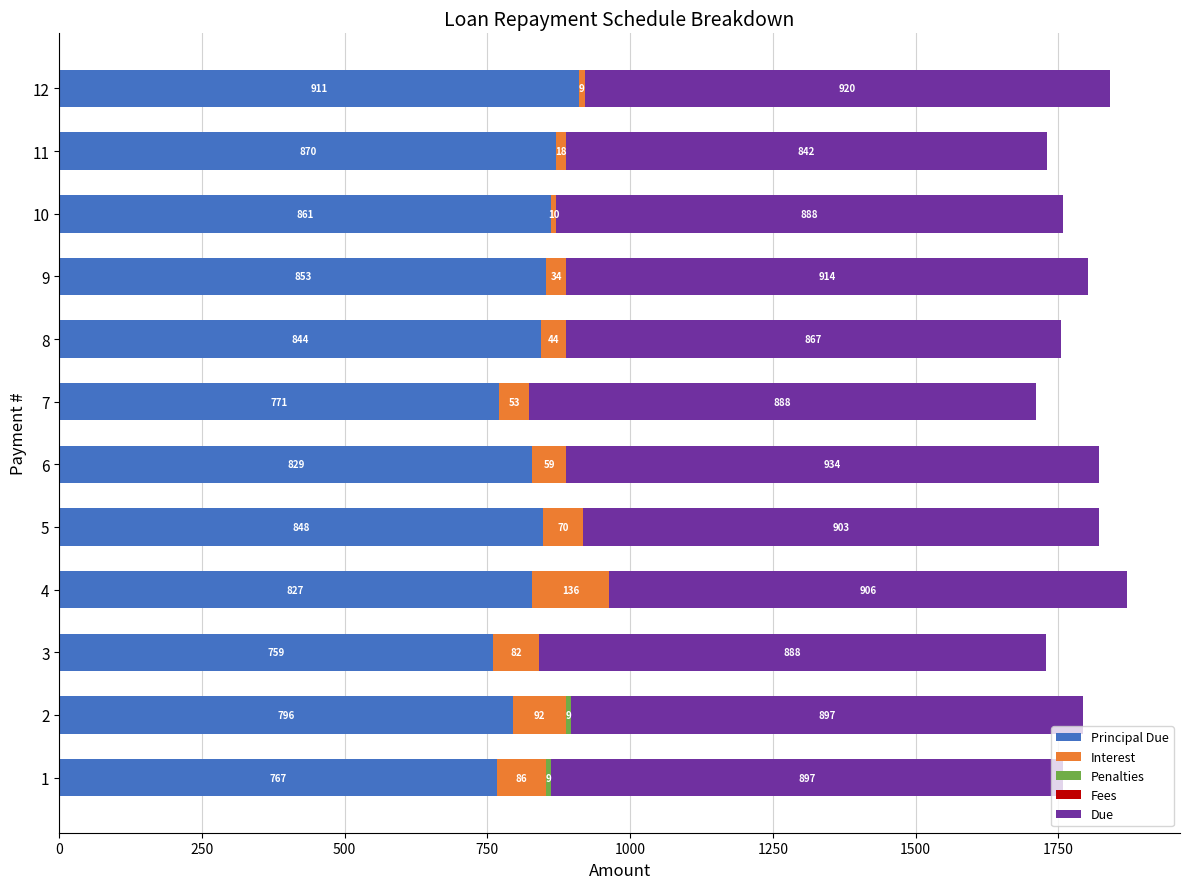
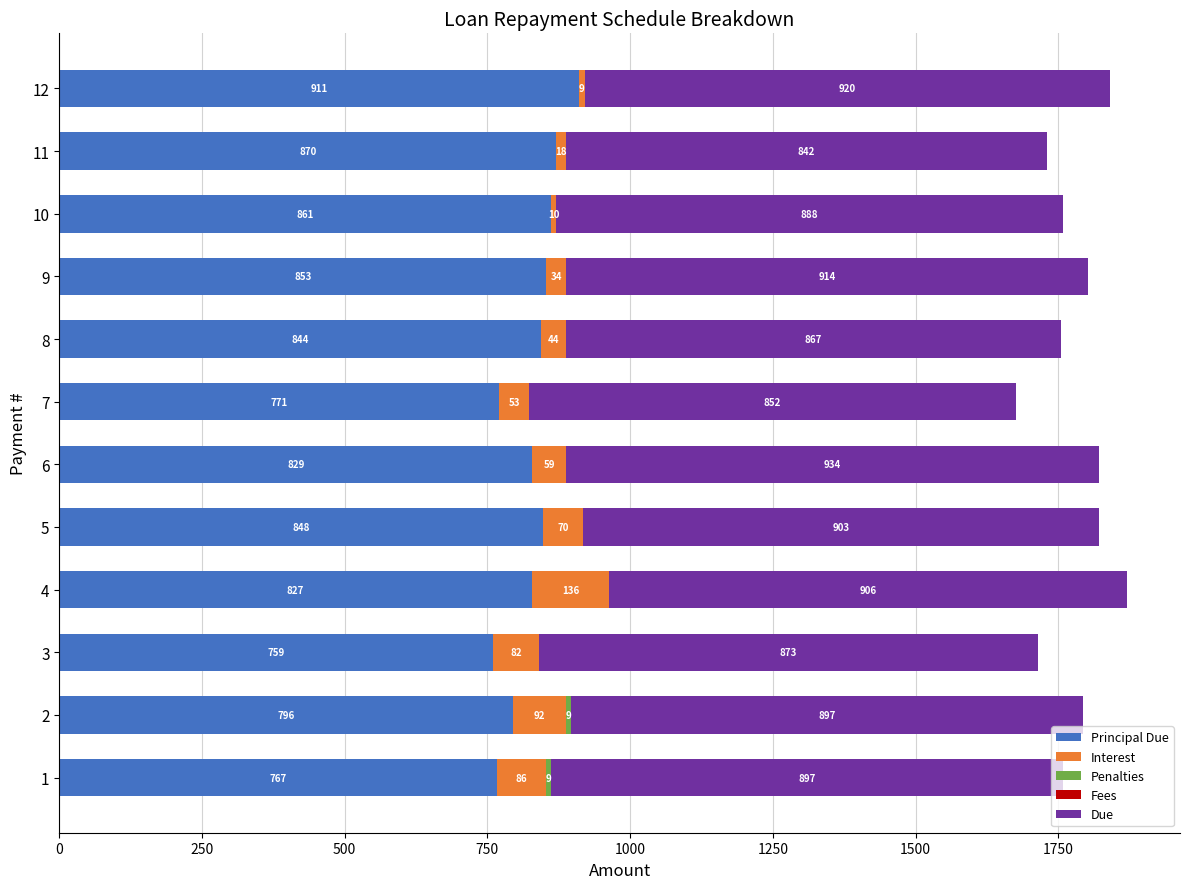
Due, 7: 888 -> 852
Due, 3: 888 -> 873
